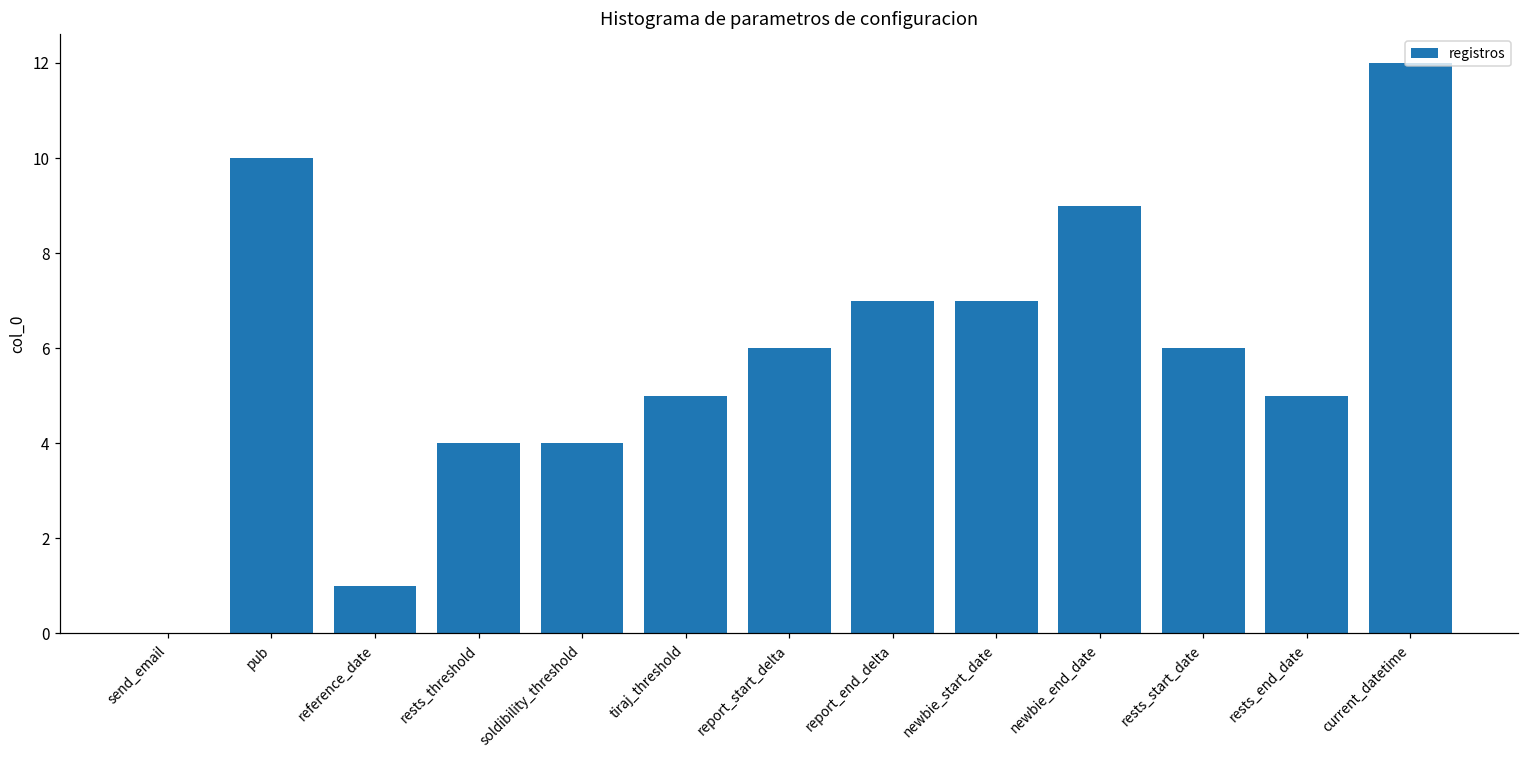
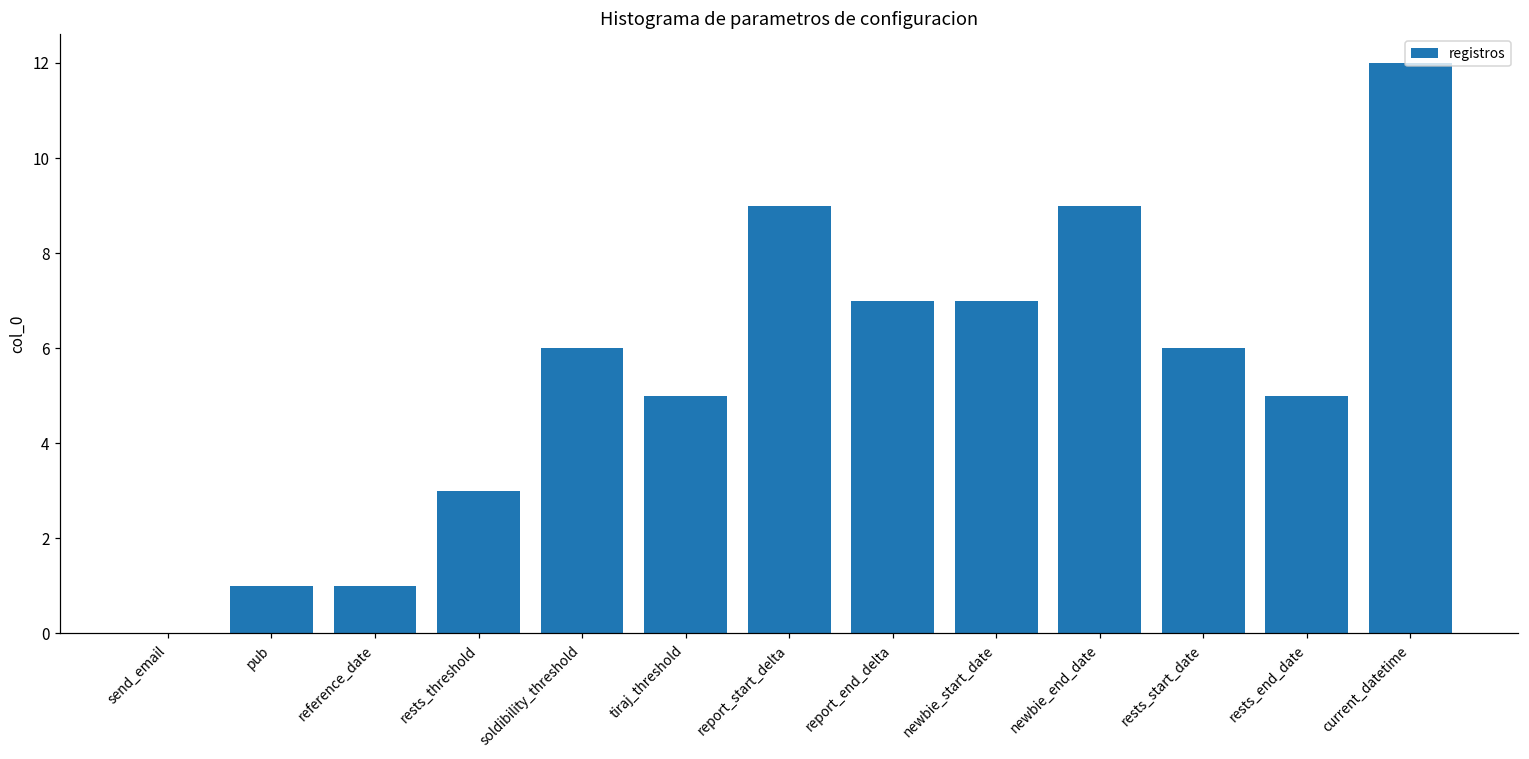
pub: 10 -> 1
rests_threshold: 4 -> 3
soldibility_threshold: 4 -> 6
report_start_delta: 6 -> 9
